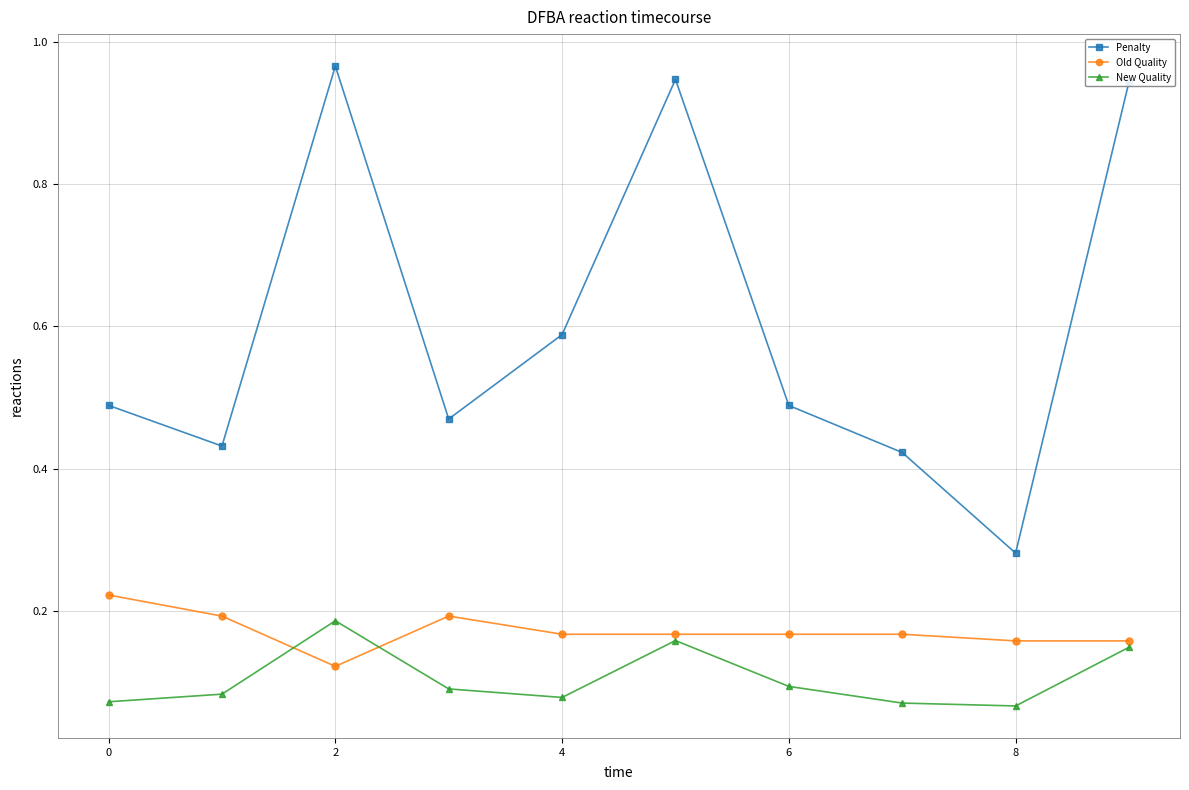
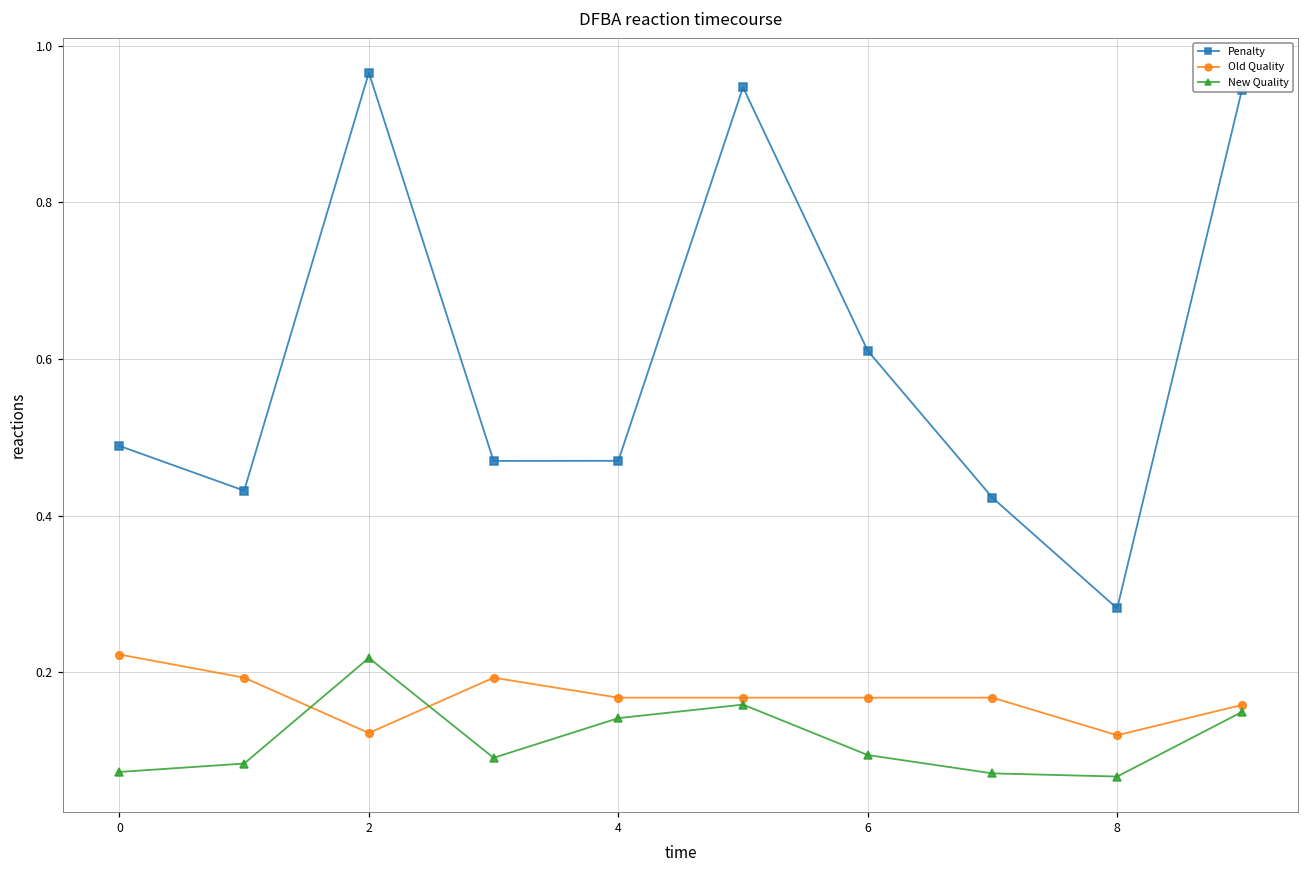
New Quality, 2: 0.19 -> 0.22
Penalty, 4: 0.59 -> 0.47
New Quality, 4: 0.08 -> 0.14
Penalty, 6: 0.49 -> 0.61
Old Quality, 8: 0.16 -> 0.12
